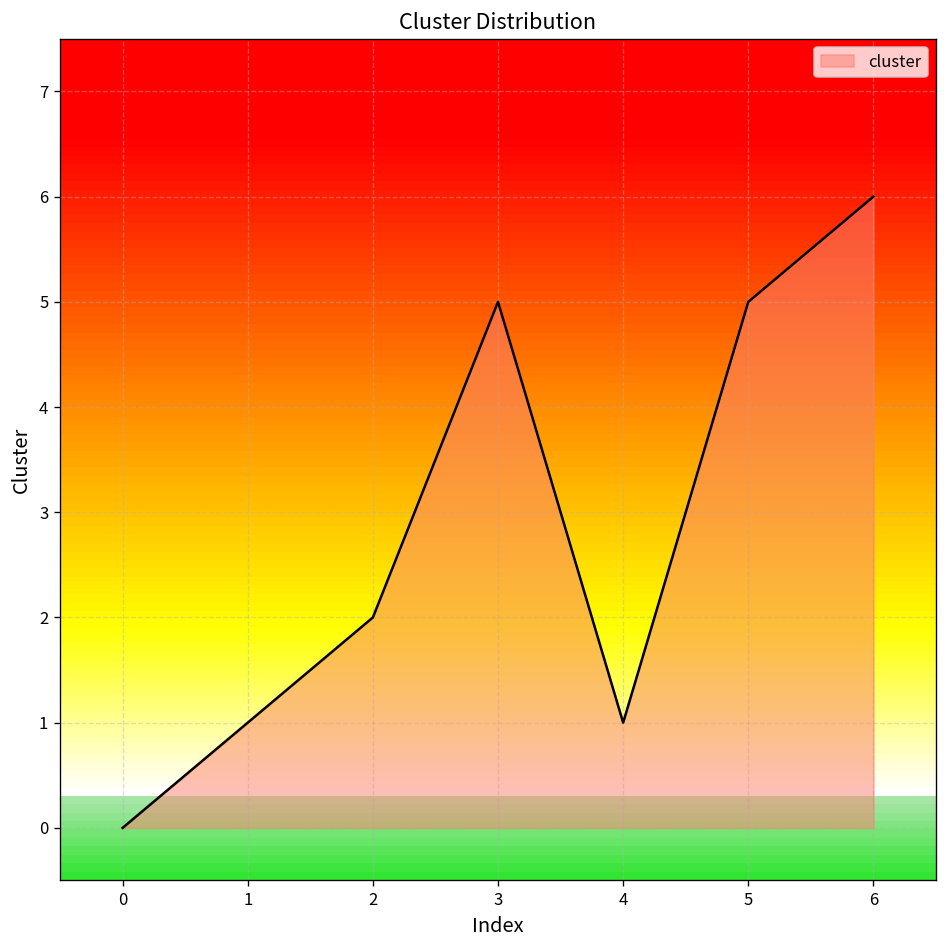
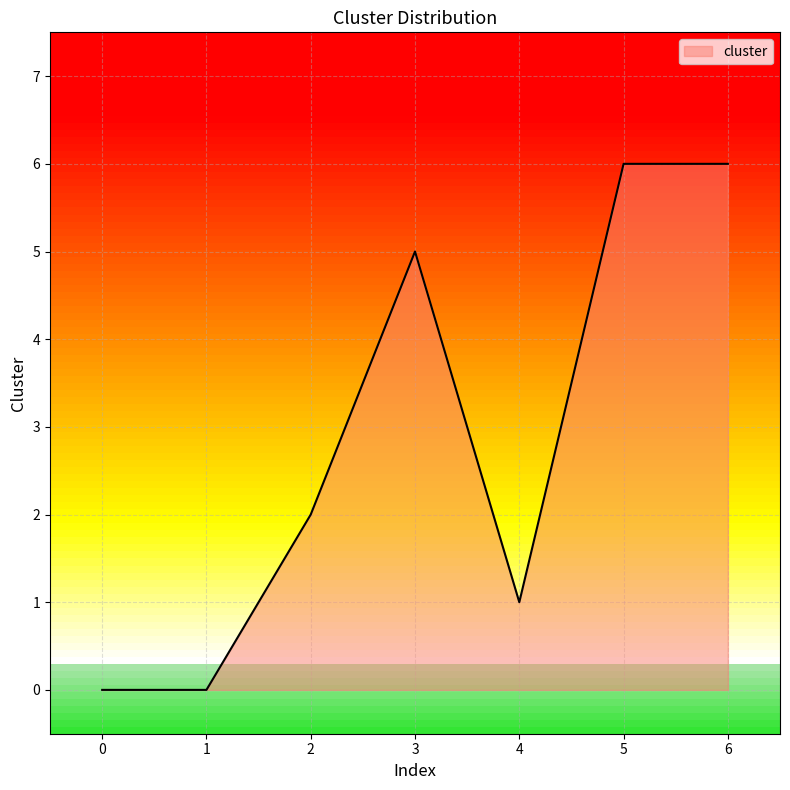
1: 1 -> 0
5: 5 -> 6
